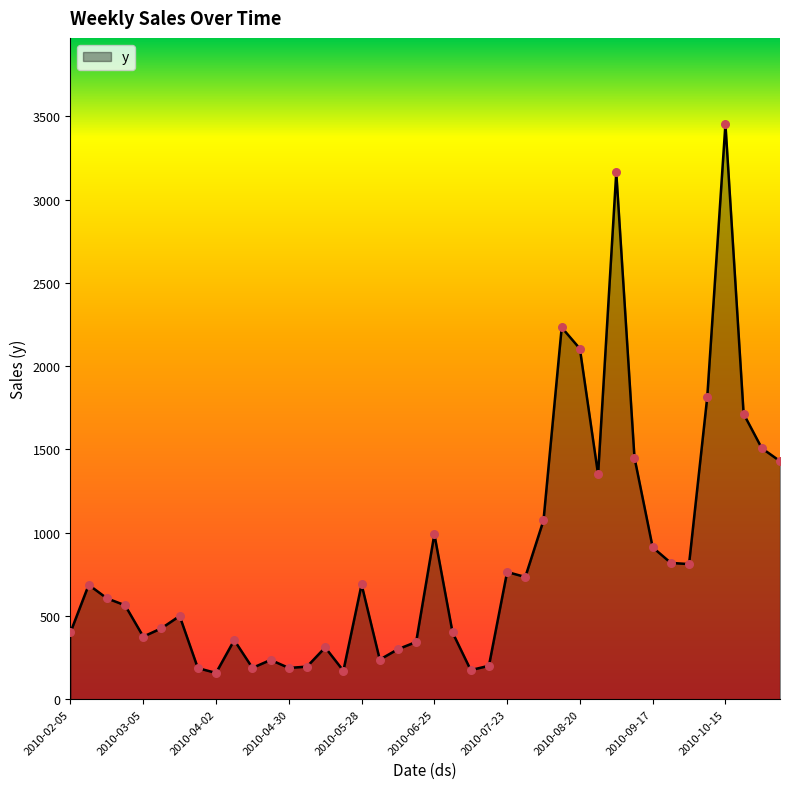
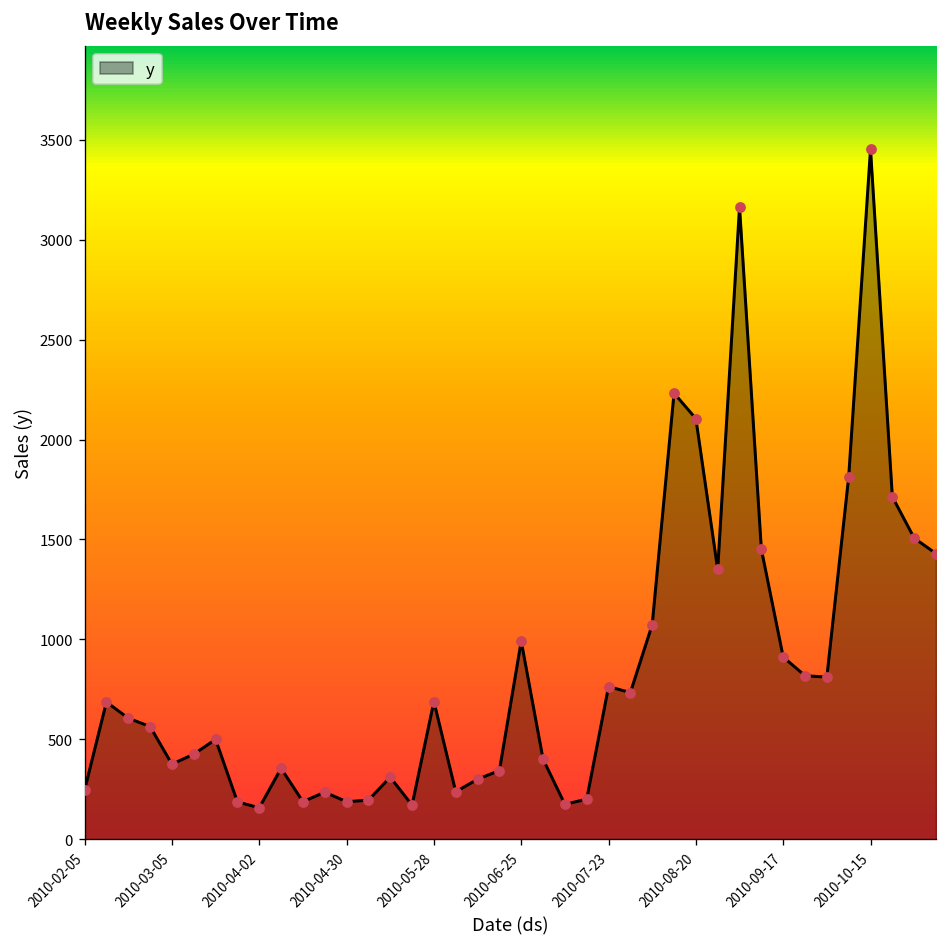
2010-02-05: 400 -> 250
